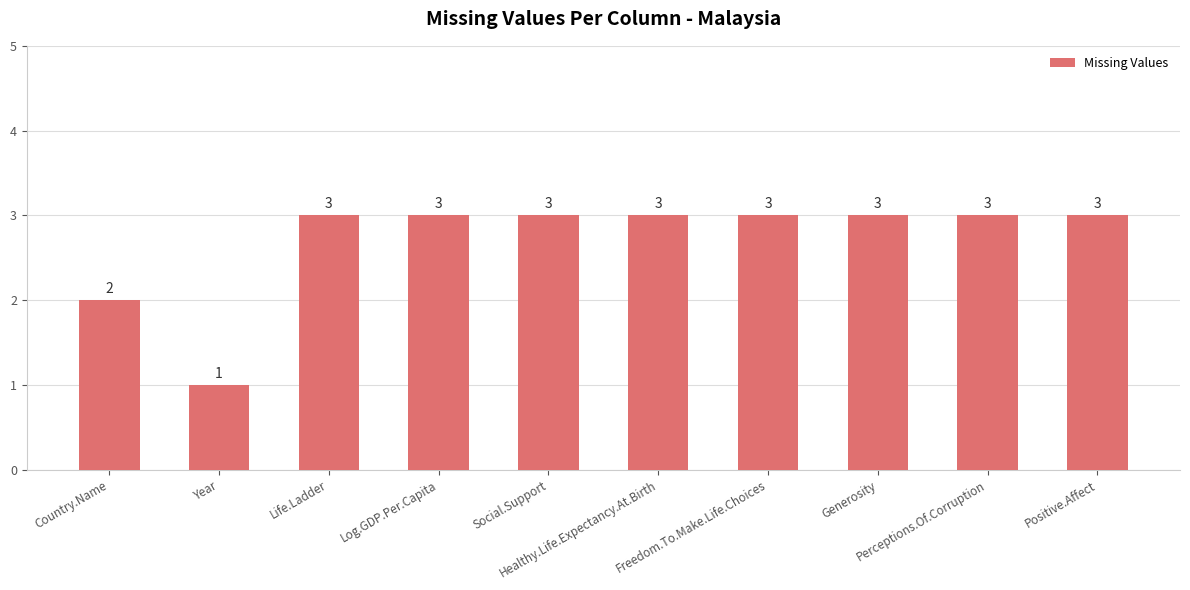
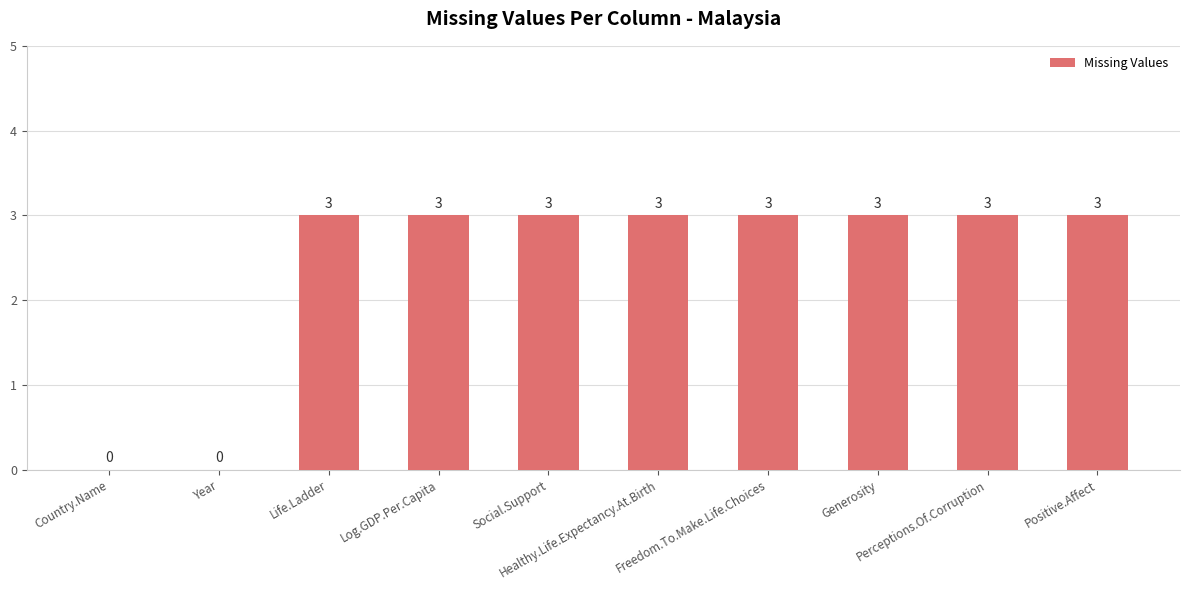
Country.Name: 2 -> 0
Year: 1 -> 0
